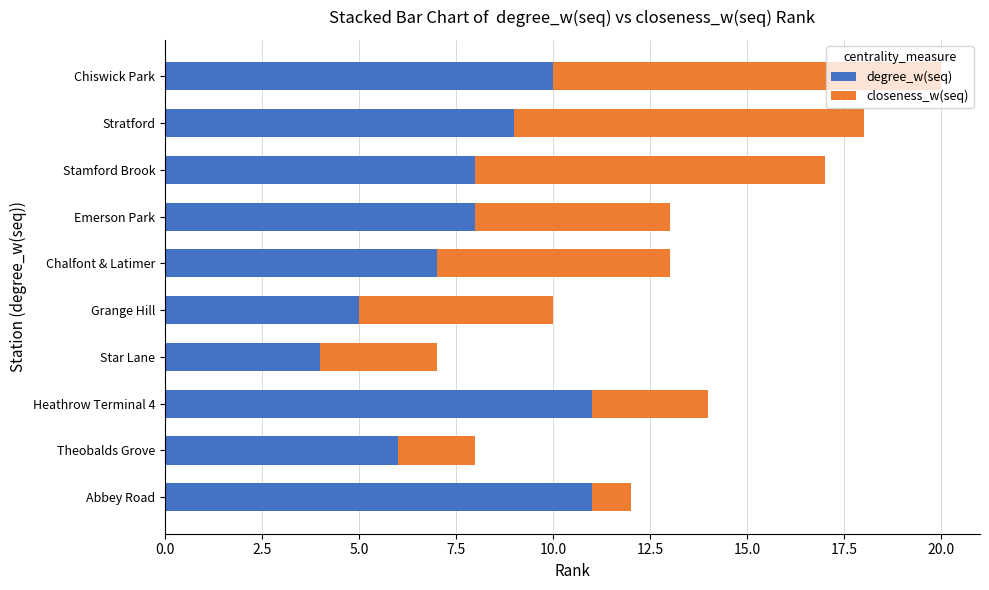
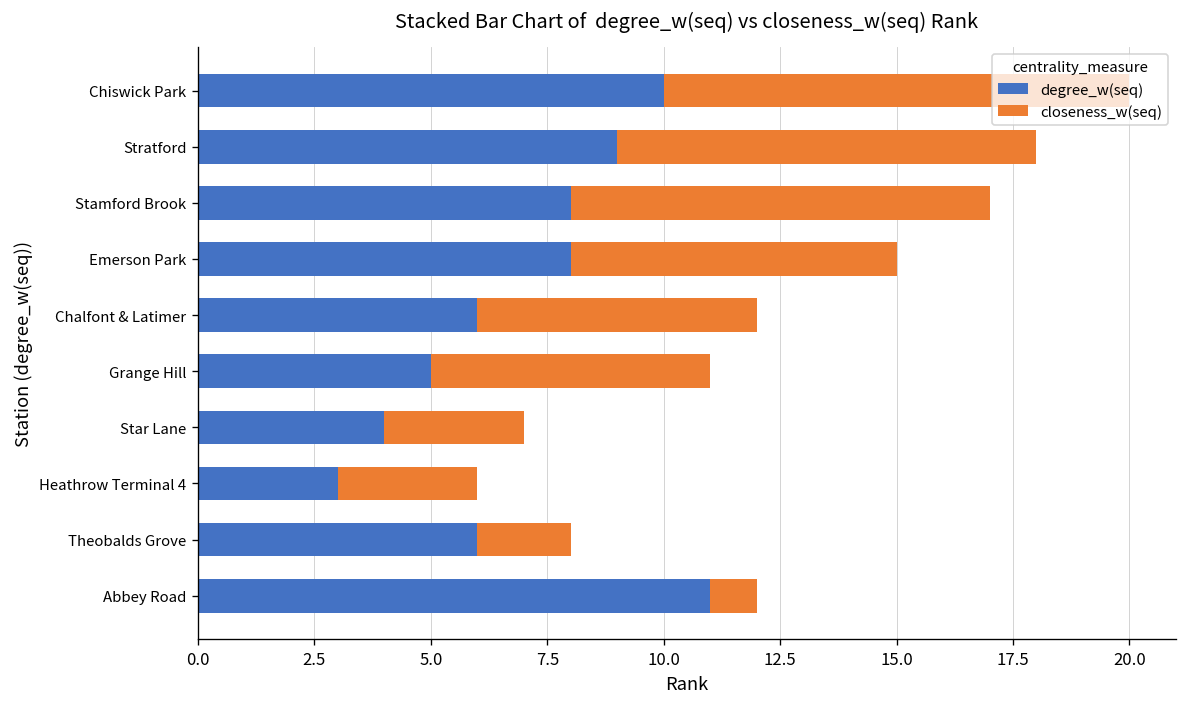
closeness_w(seq), Emerson Park: 5 -> 7
degree_w(seq), Chalfont & Latimer: 7 -> 6
closeness_w(seq), Grange Hill: 5 -> 6
degree_w(seq), Heathrow Terminal 4: 11 -> 3
